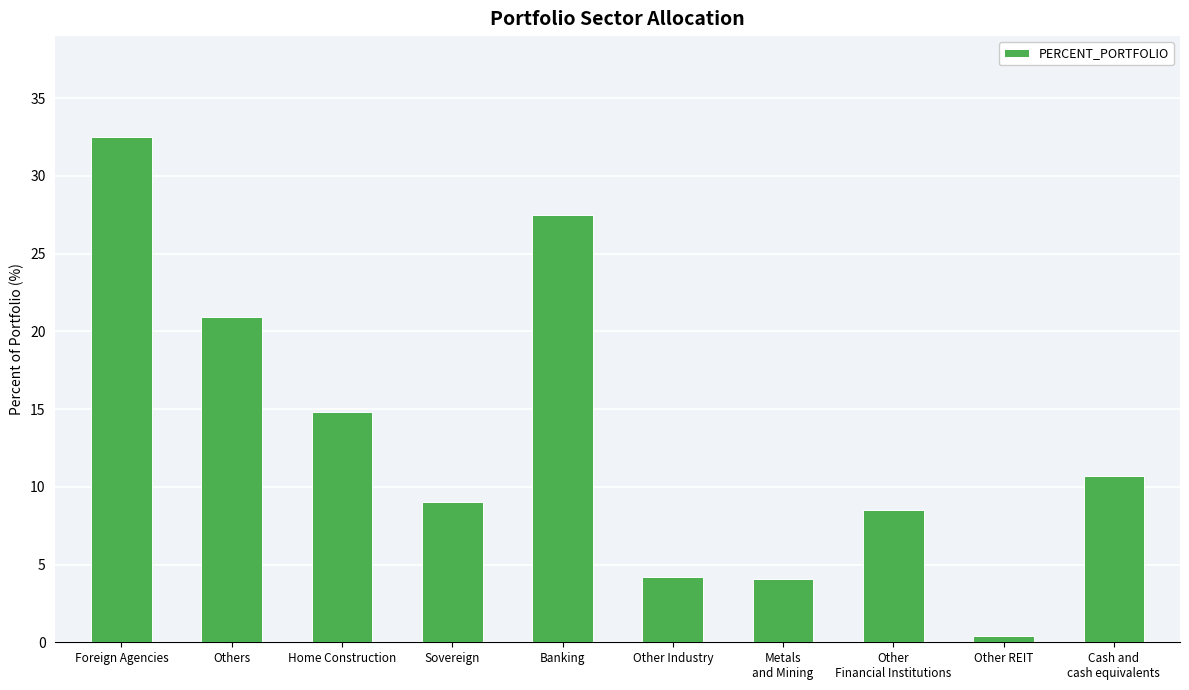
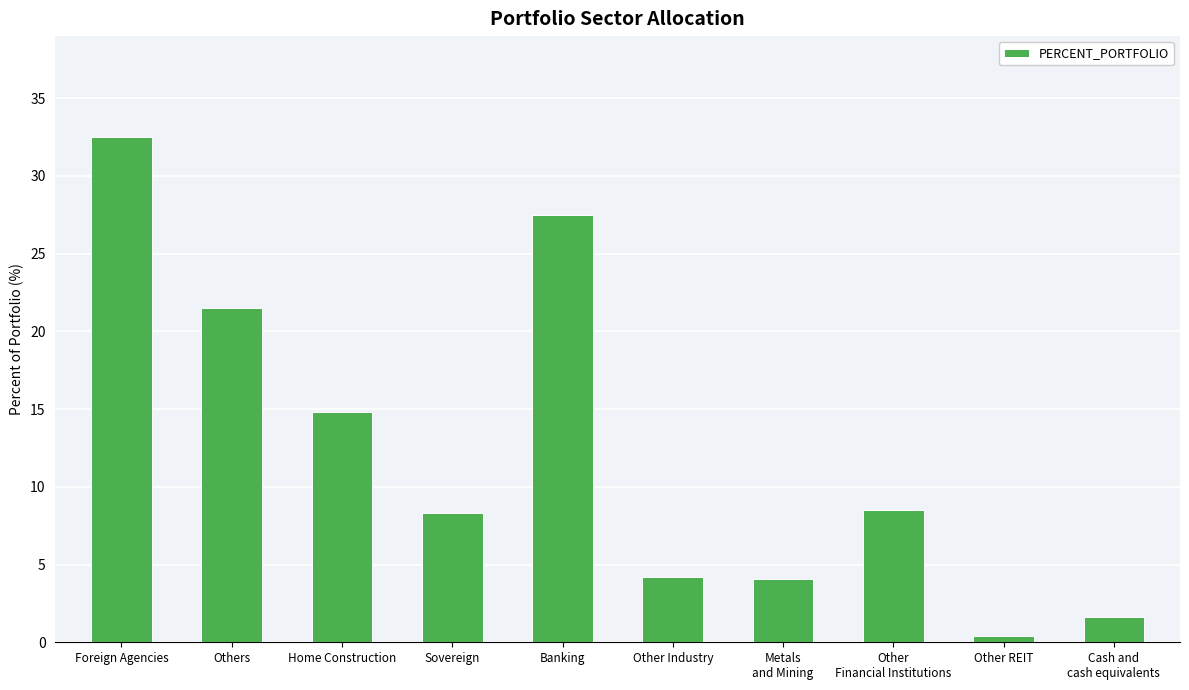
Others: 20.9 -> 21.5
Sovereign: 9.0 -> 8.3
Cash and cash equivalents: 10.7 -> 1.6
